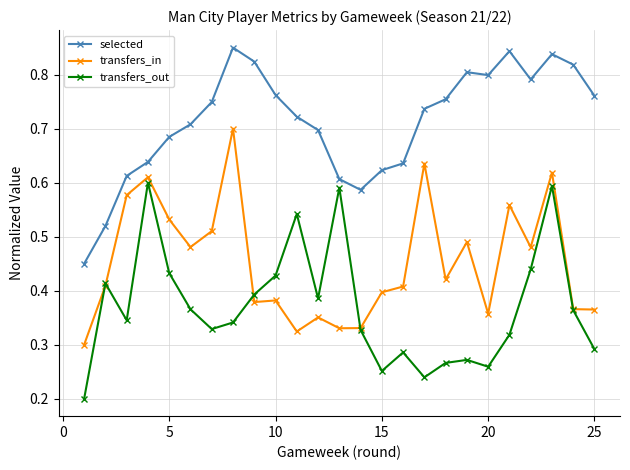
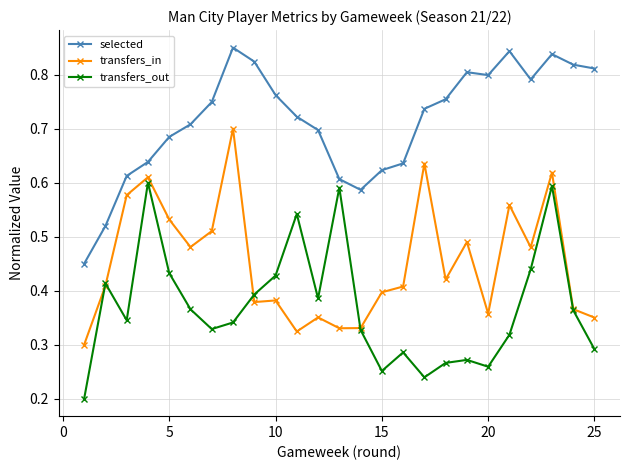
selected, 25: 0.76 -> 0.81
transfers_in, 25: 0.36 -> 0.35
